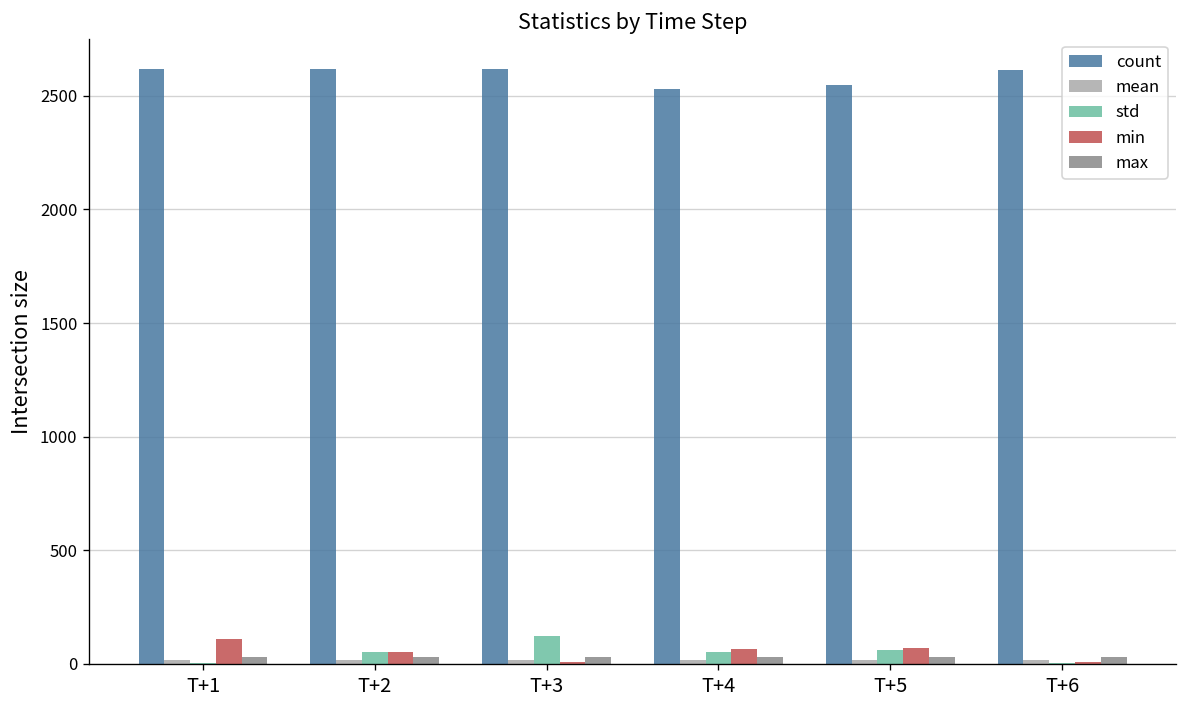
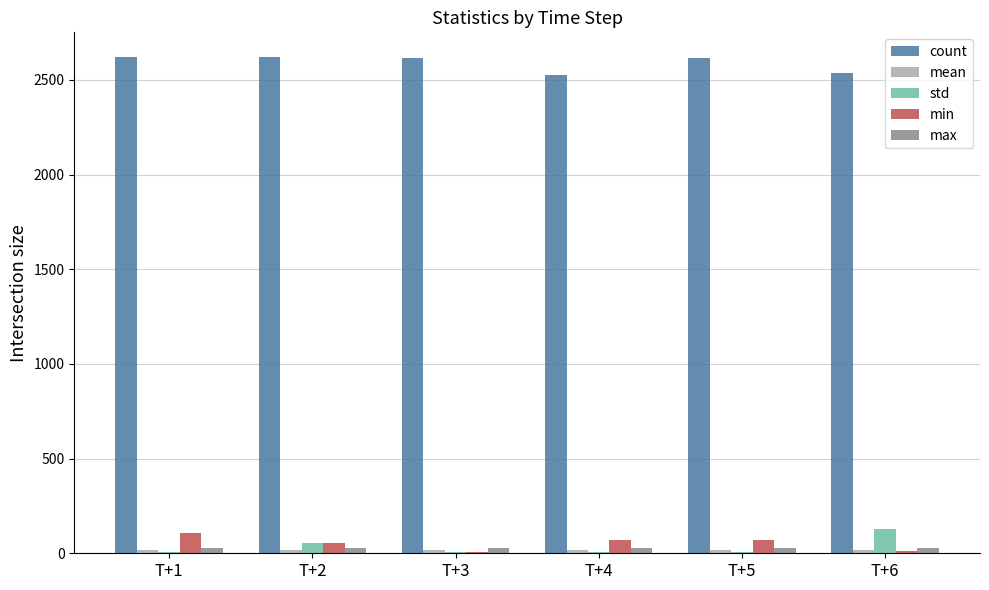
std, T+3: 120 -> 10
std, T+4: 50 -> 10
count, T+5: 2550 -> 2620
std, T+5: 60 -> 10
count, T+6: 2620 -> 2540
std, T+6: 10 -> 130
